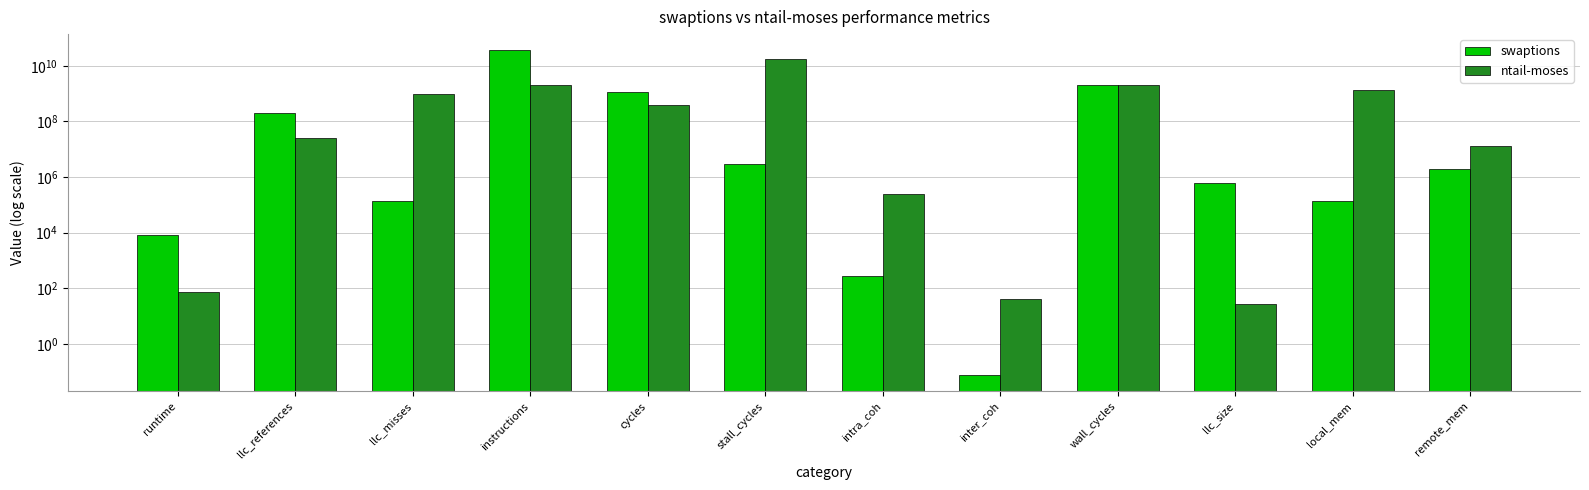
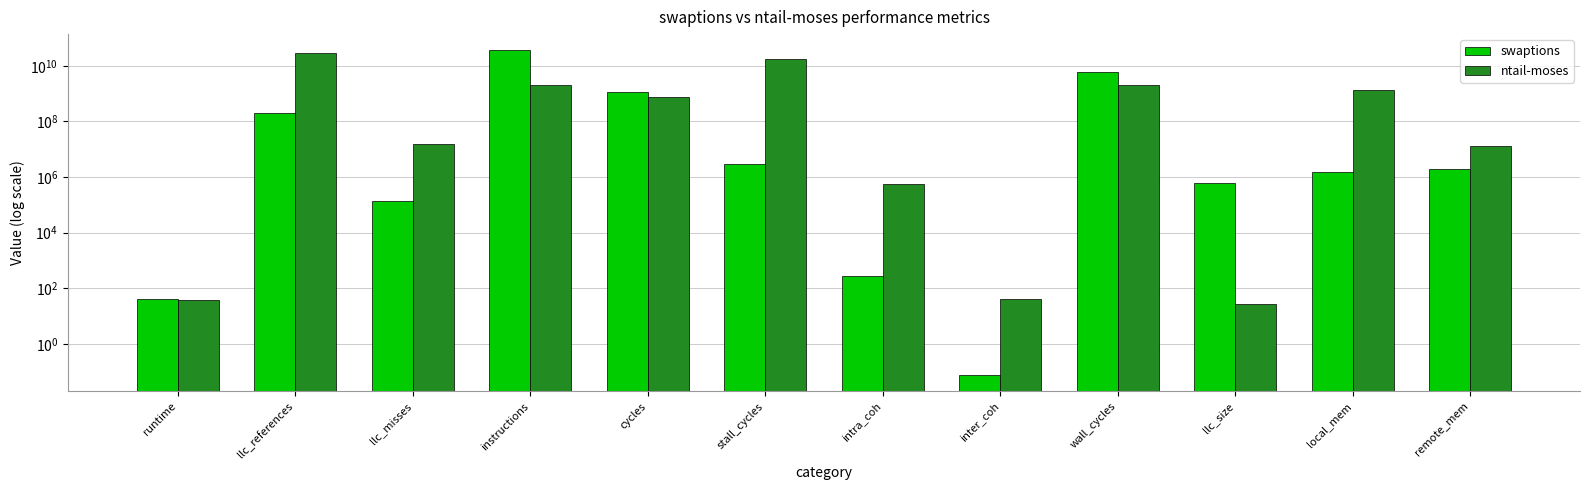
swaptions, runtime: 8000 -> 40
ntail-moses, runtime: 80 -> 40
ntail-moses, llc_references: 30000000 -> 30000000000
ntail-moses, llc_misses: 1000000000 -> 20000000
ntail-moses, cycles: 400000000 -> 800000000
ntail-moses, intra_coh: 200000 -> 600000
swaptions, wall_cycles: 2000000000 -> 6000000000
swaptions, local_mem: 100000 -> 2000000
